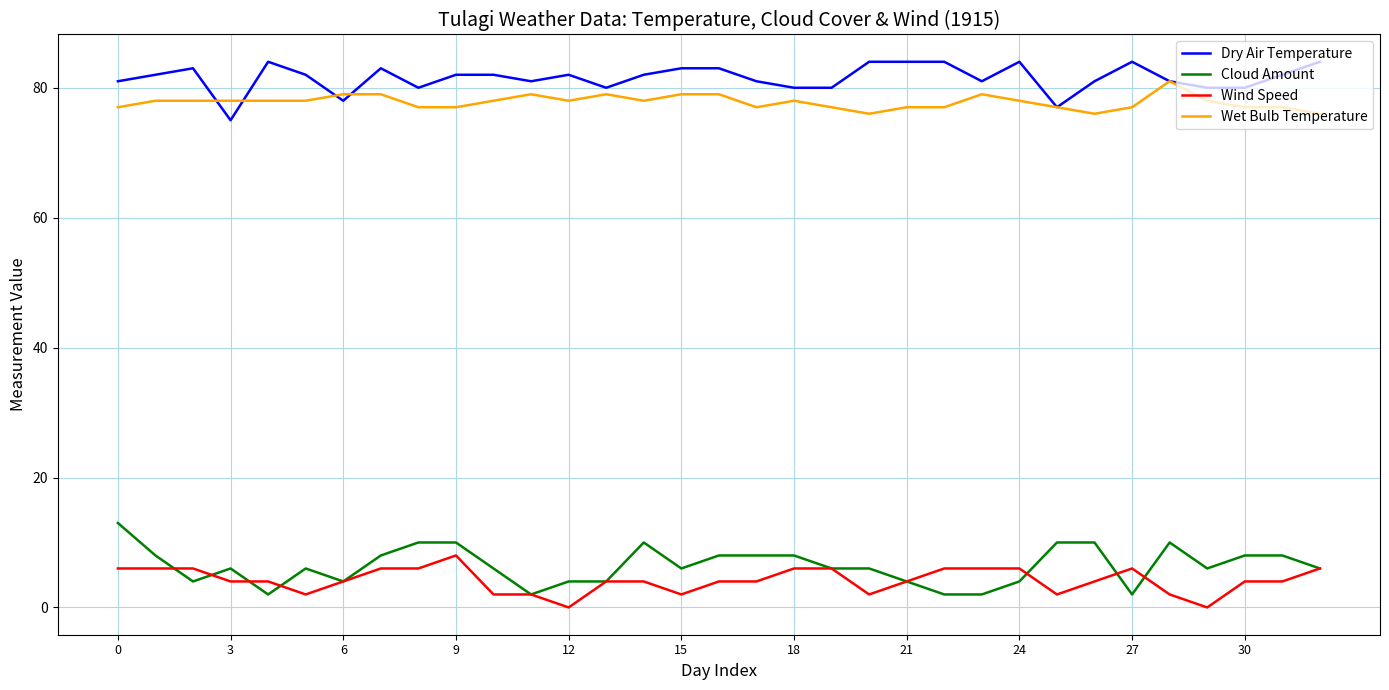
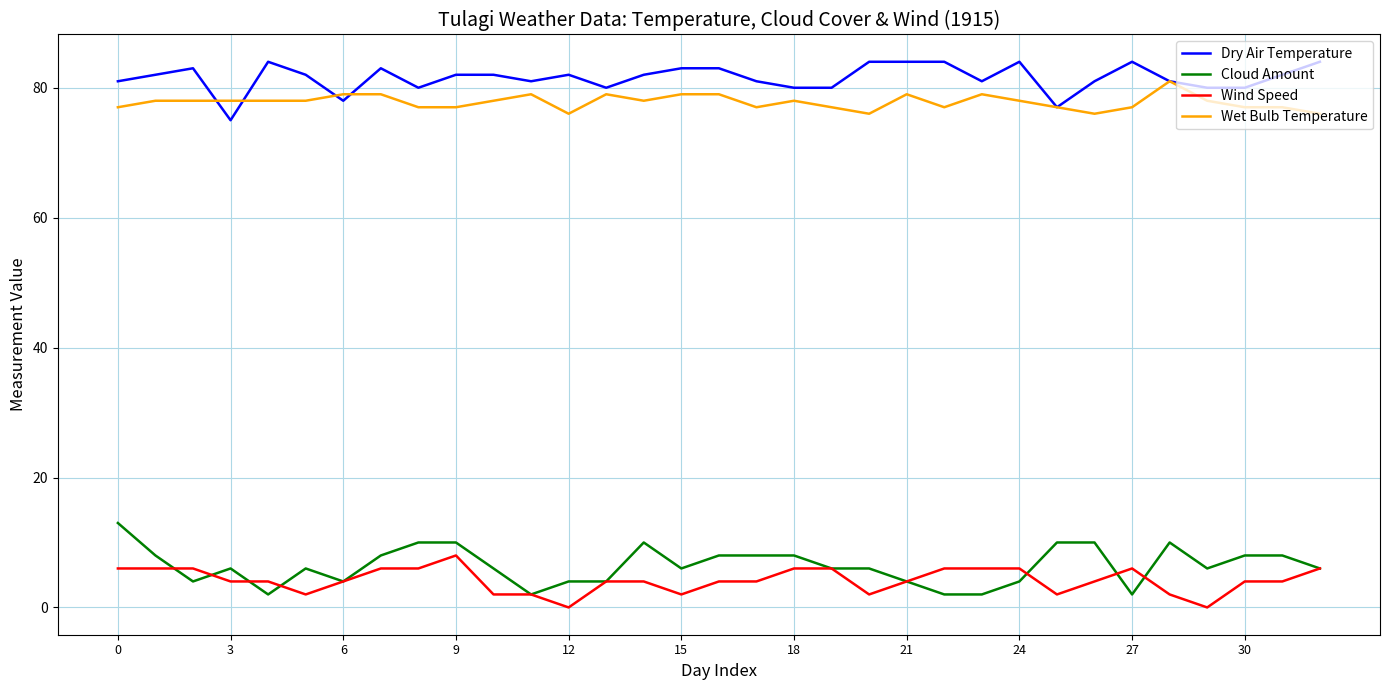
Wet Bulb Temperature, 12: 78 -> 76
Wet Bulb Temperature, 21: 77 -> 79
